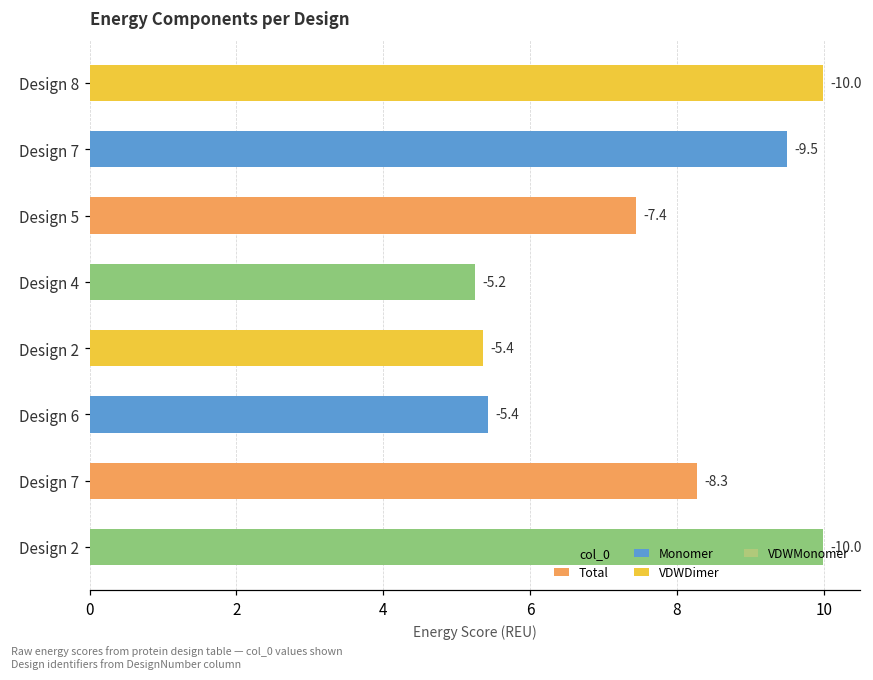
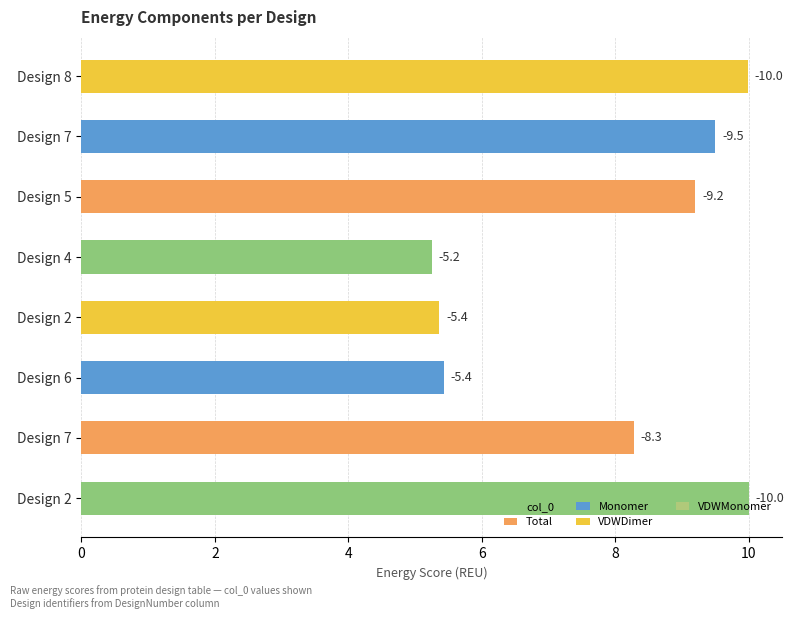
Design 5: -7.4 -> -9.2
